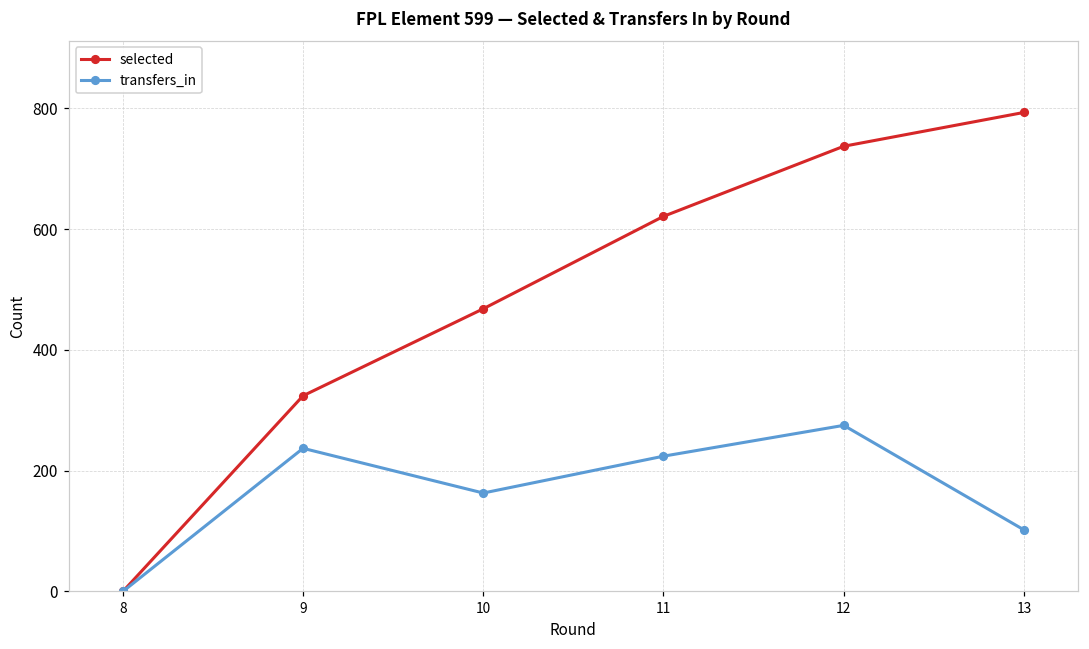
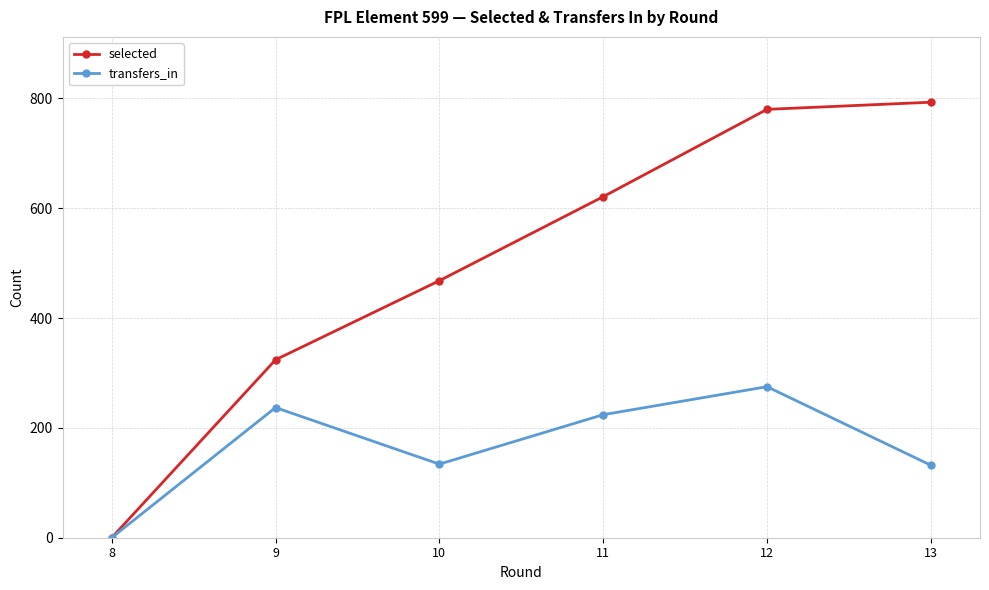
transfers_in, 10: 160 -> 130
selected, 12: 740 -> 780
transfers_in, 13: 100 -> 130
